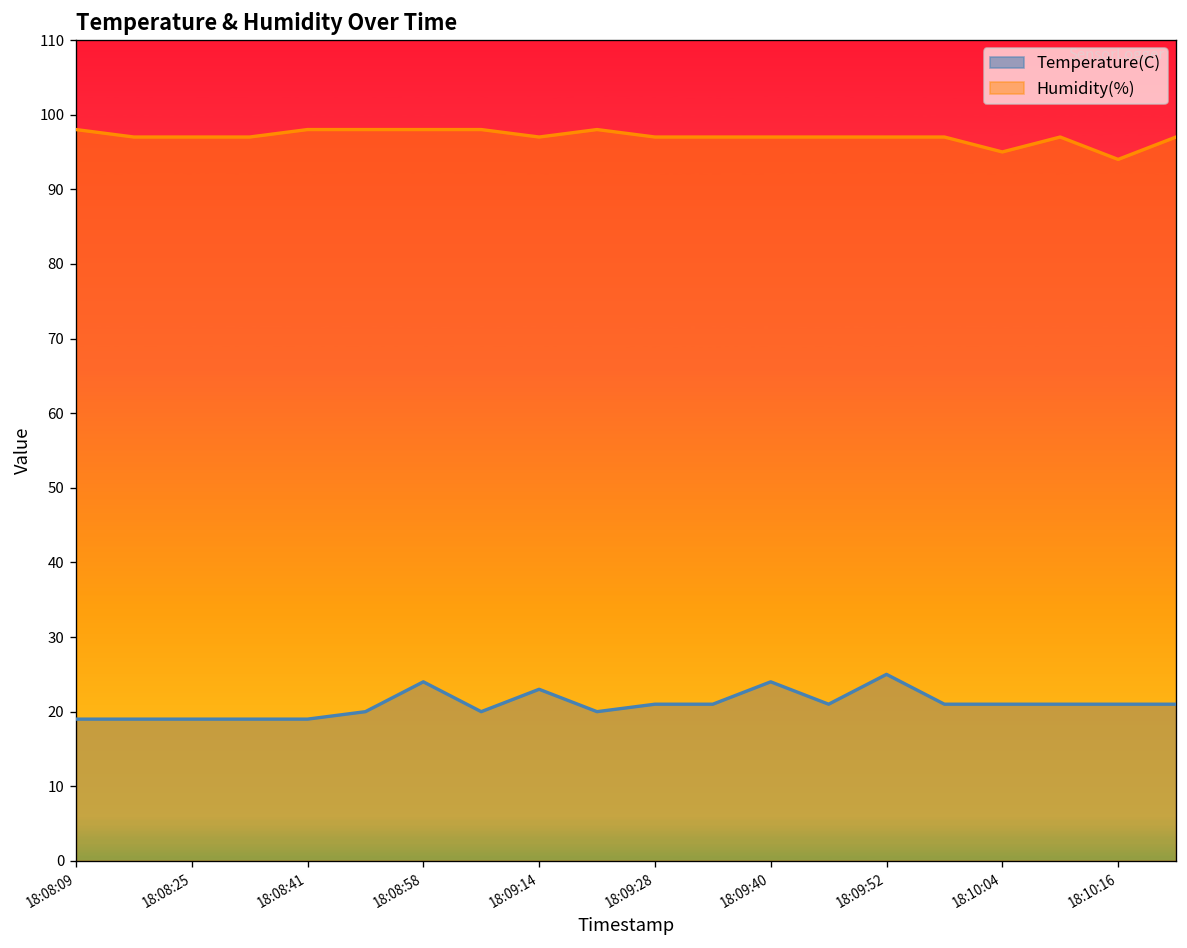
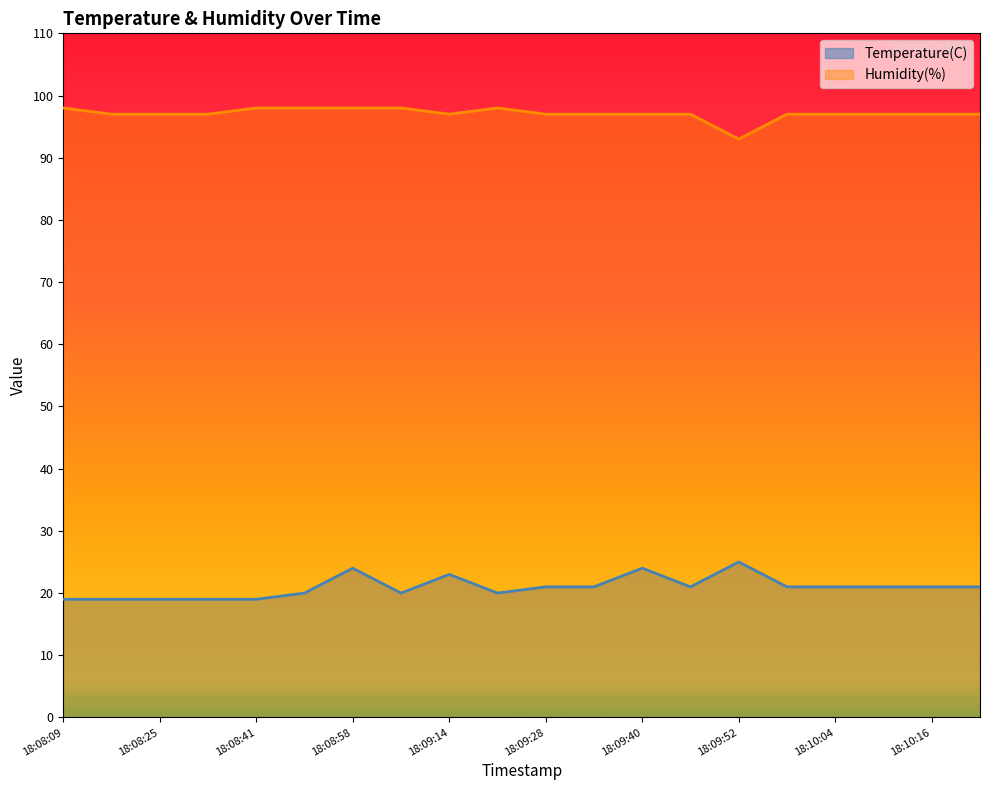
Humidity(%), 18:09:52: 97 -> 93
Humidity(%), 18:10:04: 95 -> 97
Humidity(%), 18:10:16: 94 -> 97
